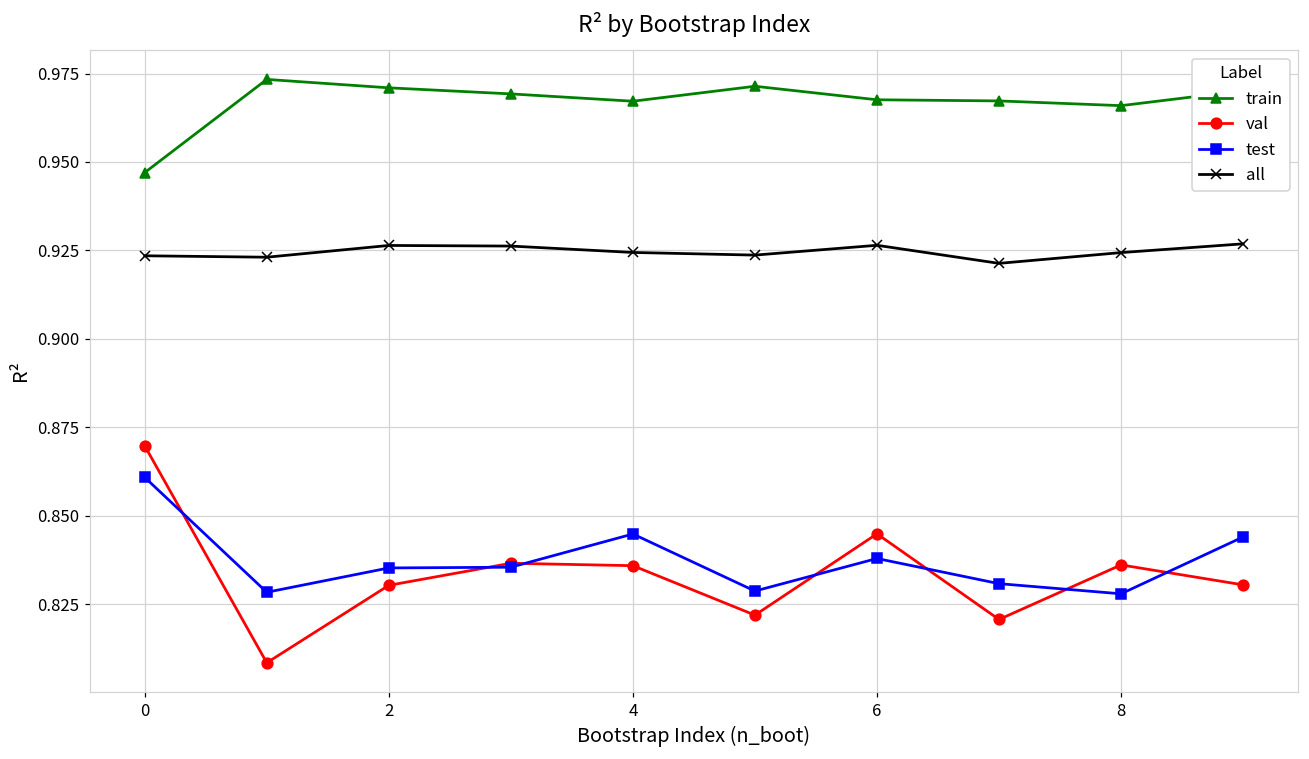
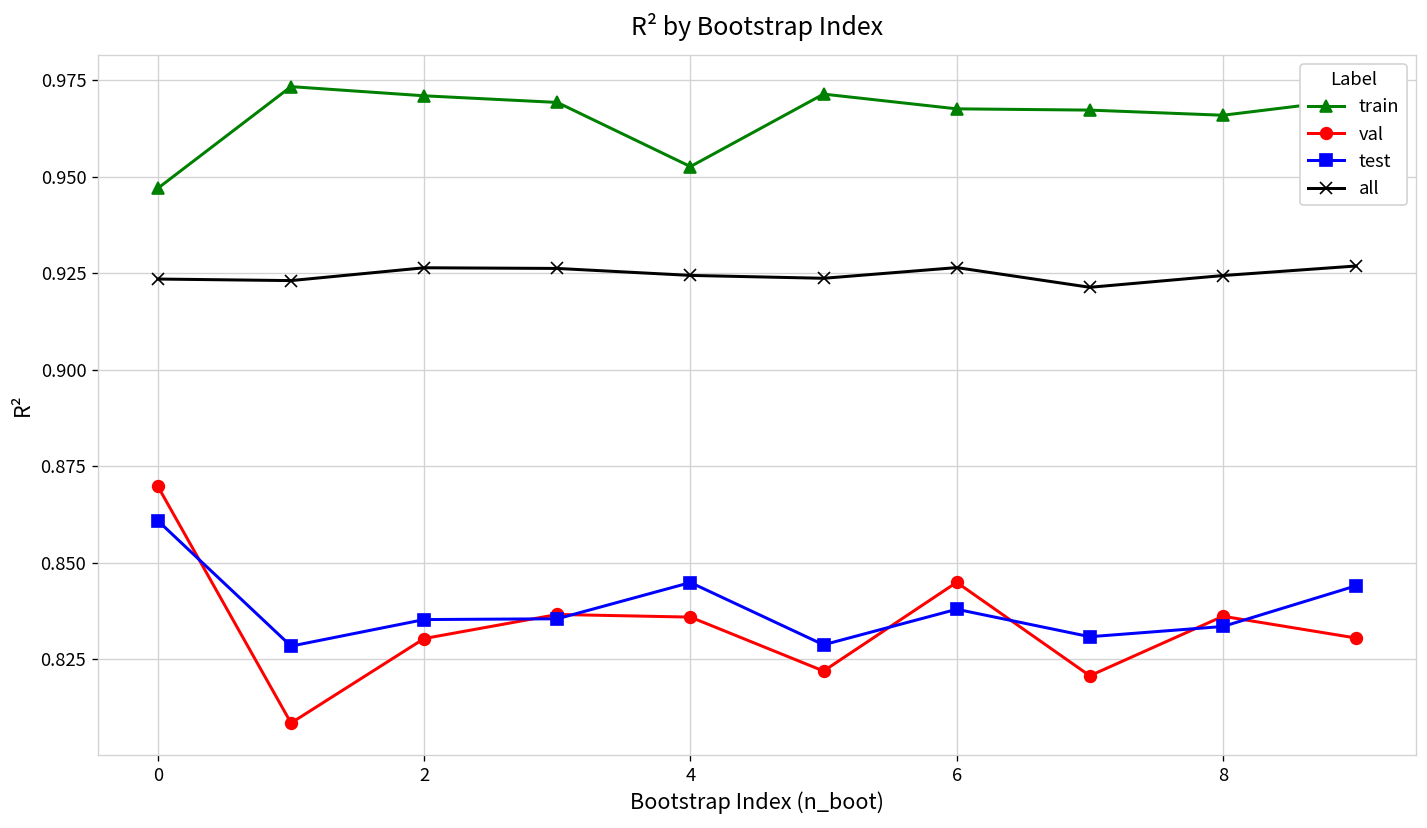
train, 4: 0.967 -> 0.953
test, 8: 0.828 -> 0.833
